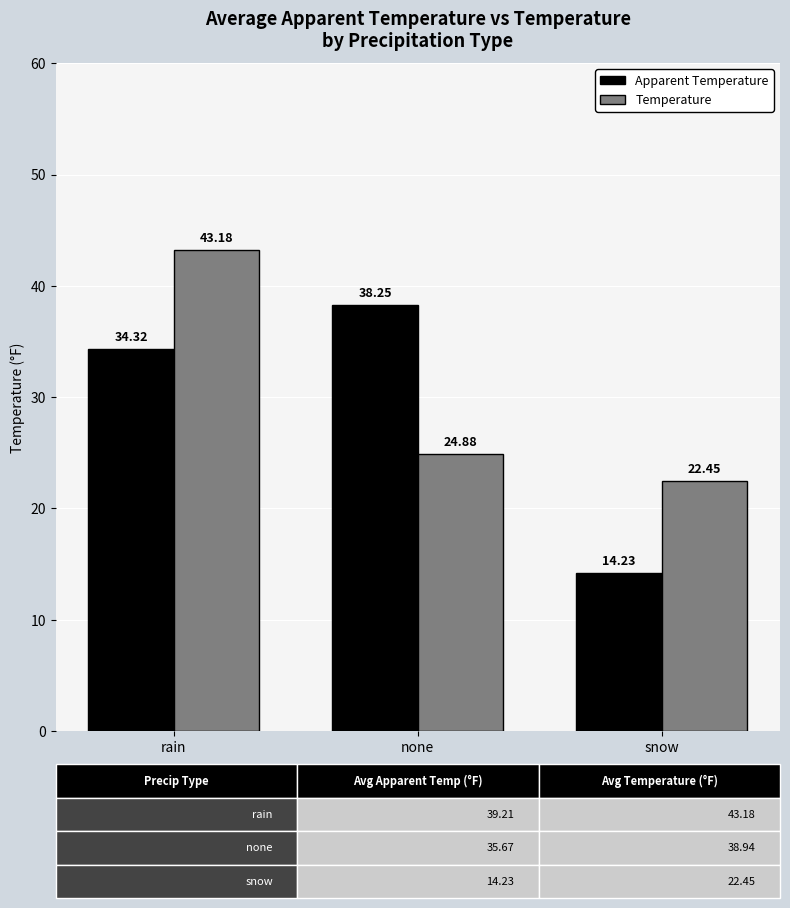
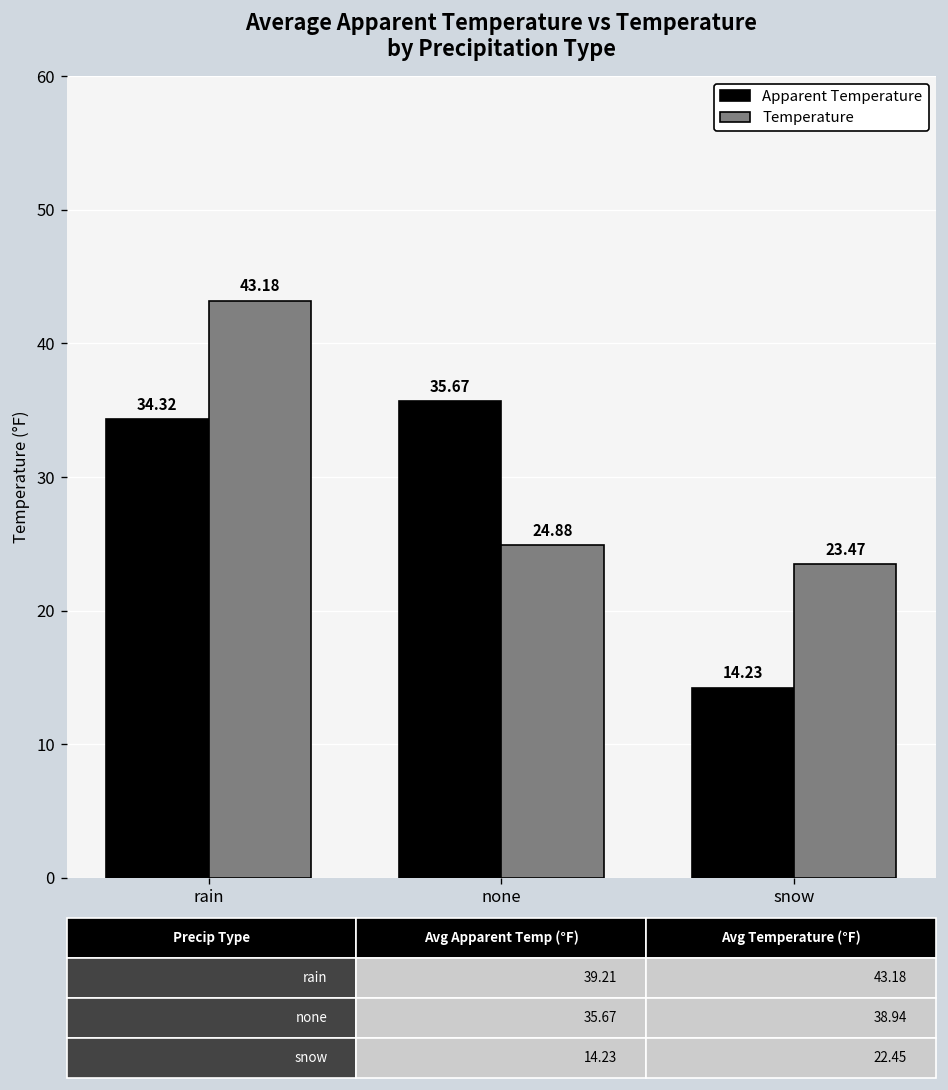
Apparent Temperature, none: 38.25 -> 35.67
Temperature, snow: 22.45 -> 23.47
